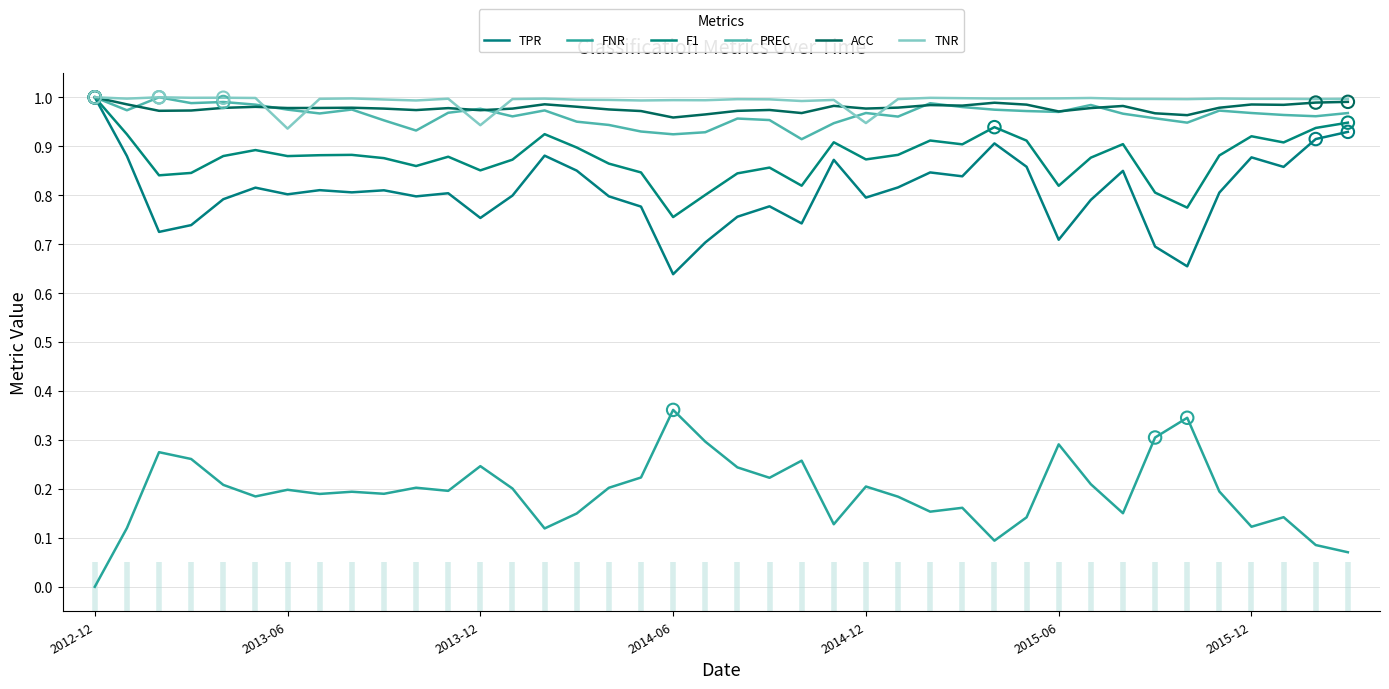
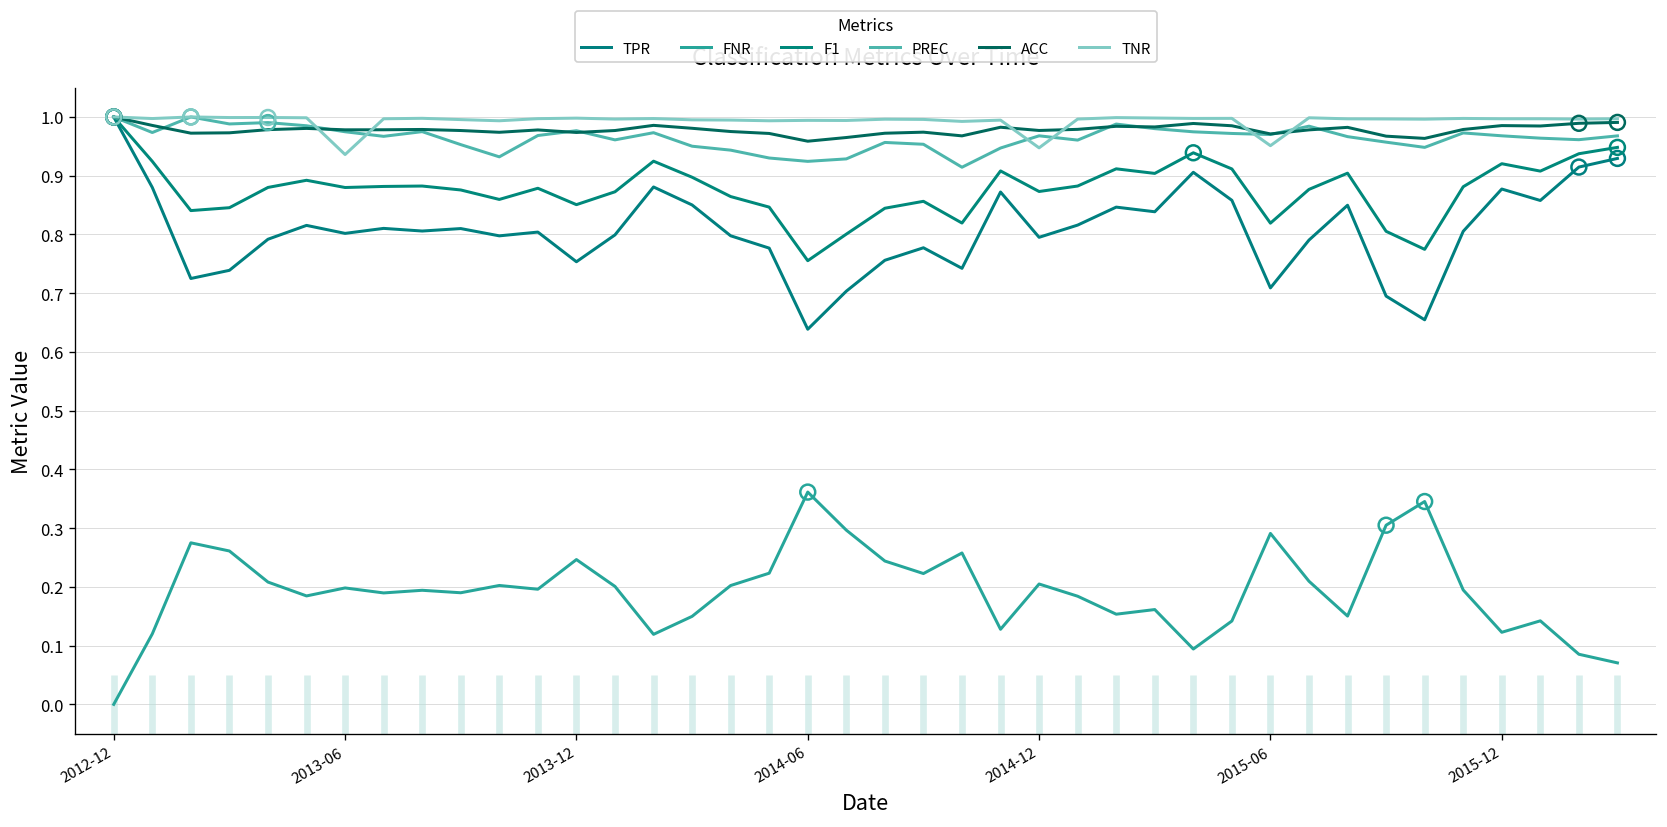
TNR, 2013-12: 0.94 -> 1.00
TNR, 2015-06: 1.00 -> 0.95
